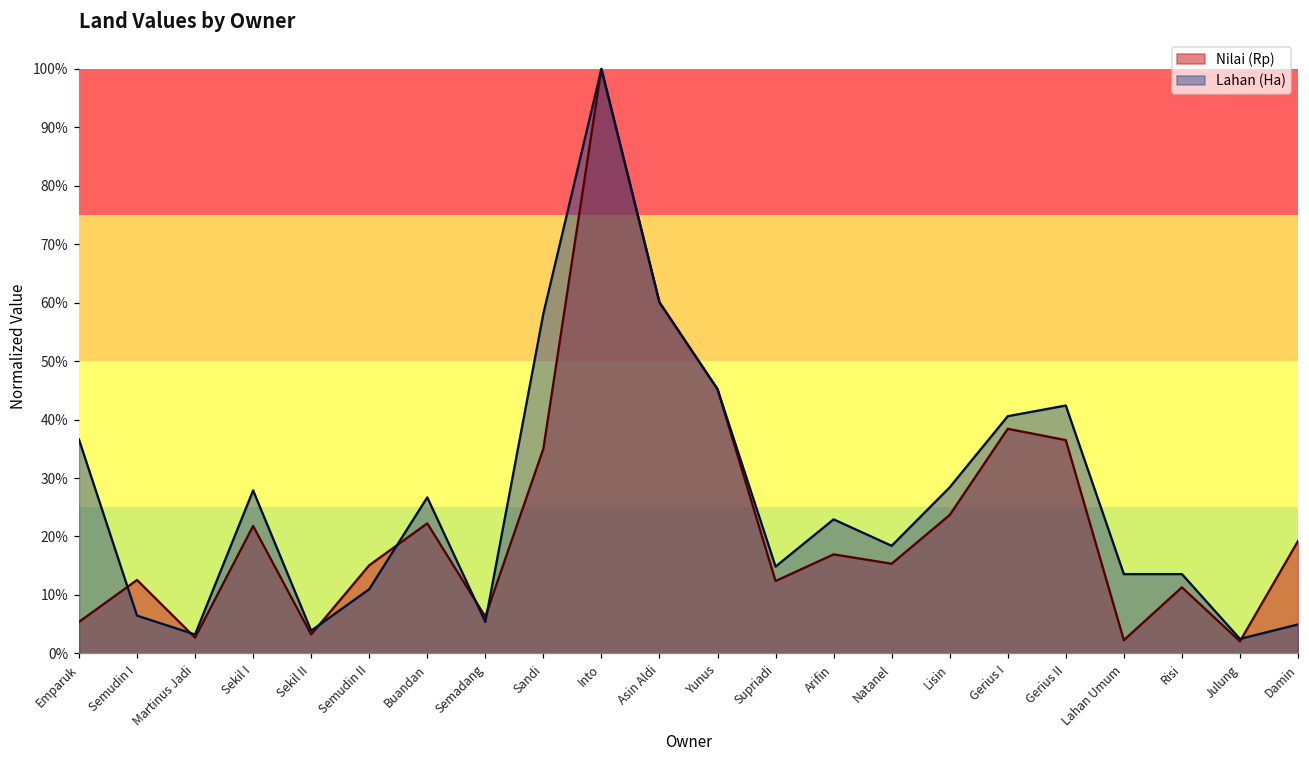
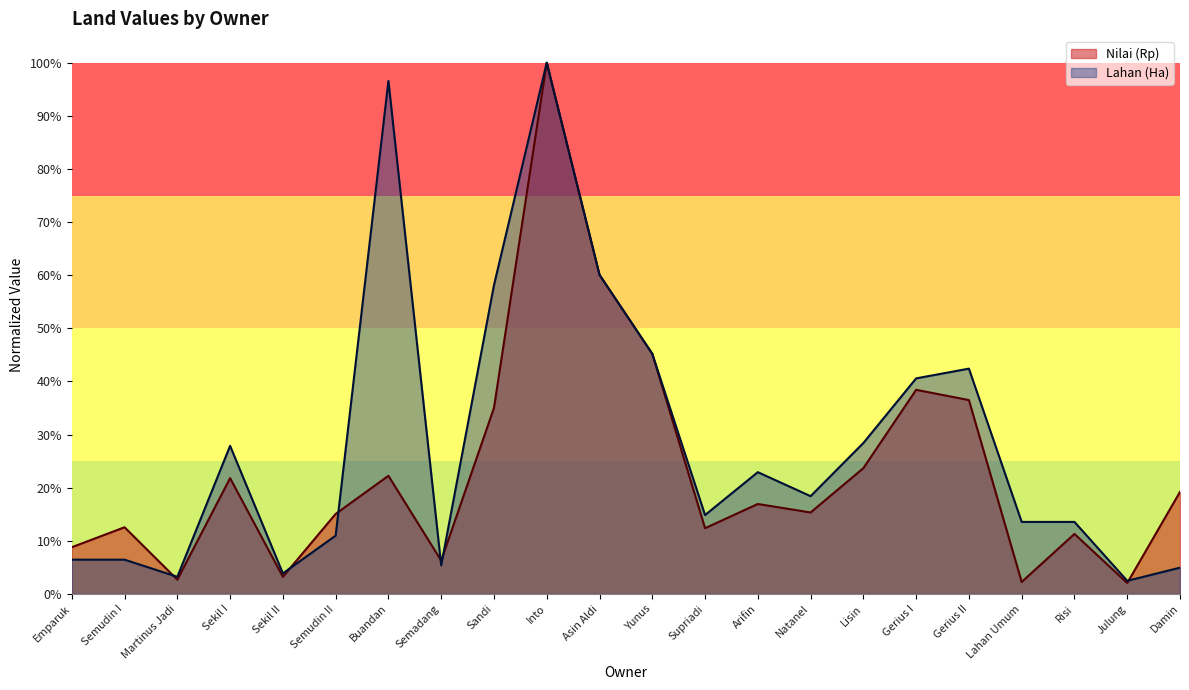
Nilai (Rp), Emparuk: 5% -> 9%
Lahan (Ha), Emparuk: 37% -> 6%
Lahan (Ha), Buandan: 27% -> 97%
